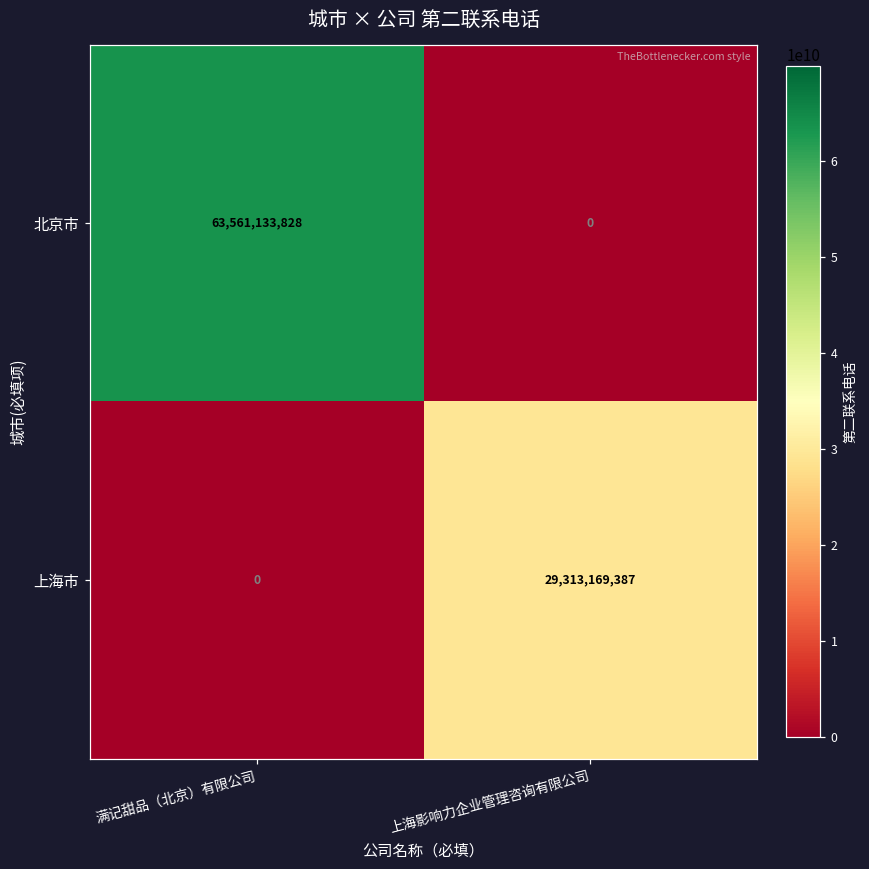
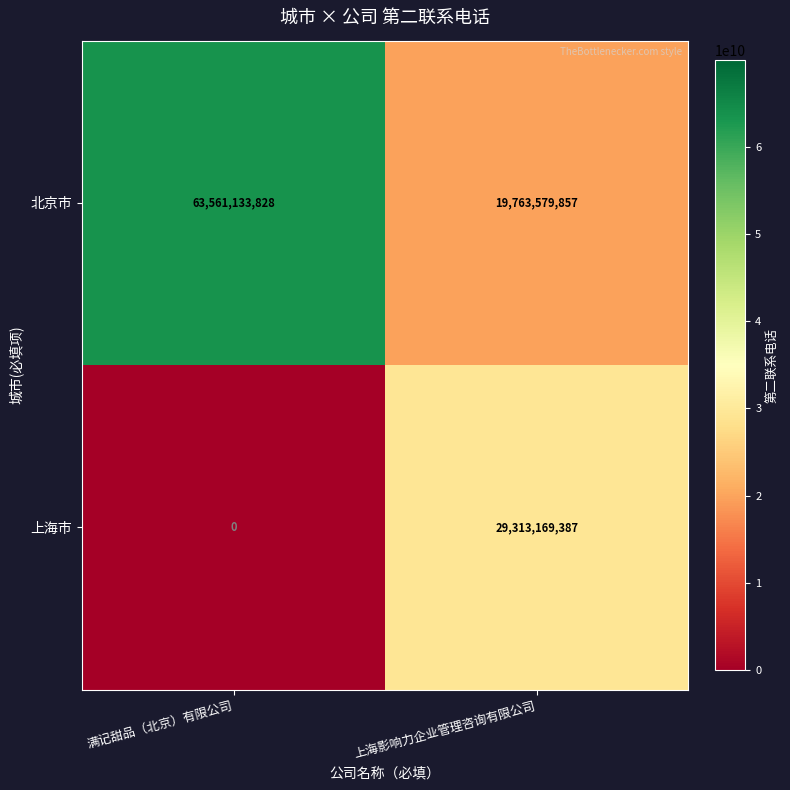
北京市, 上海影响力企业管理咨询有限公司: 0 -> 19,763,579,857
